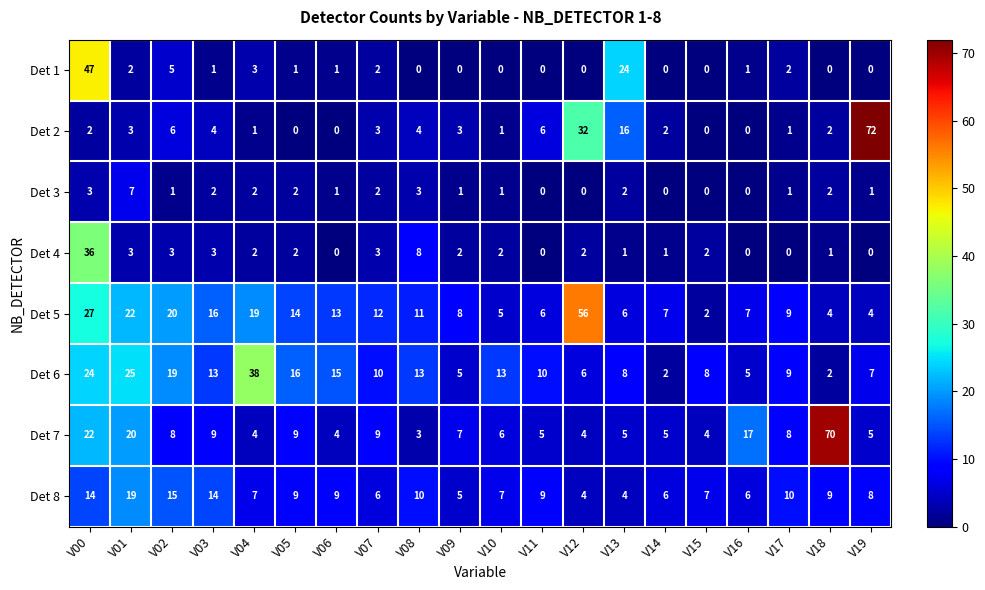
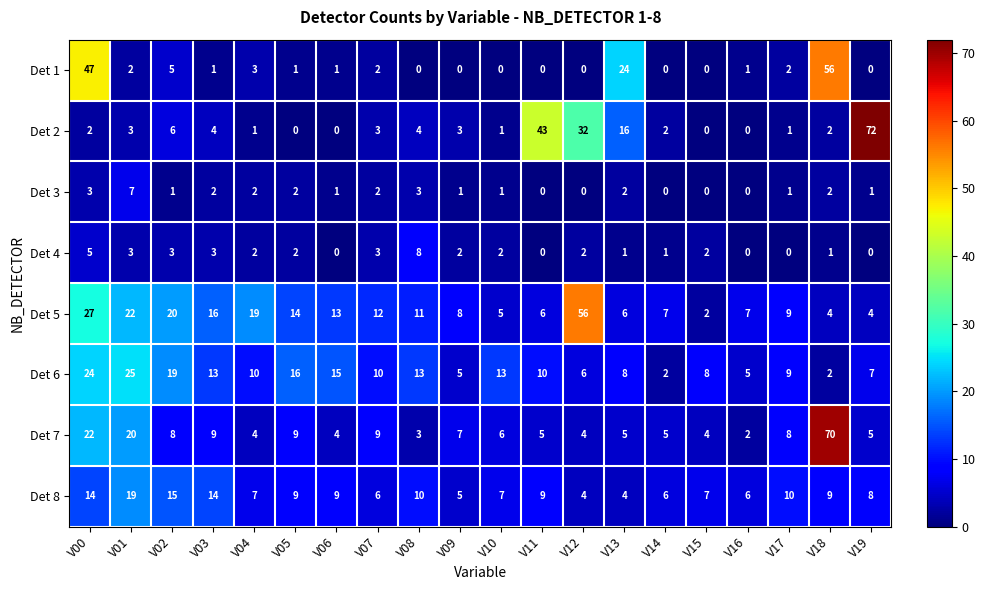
Det 1, V18: 0 -> 56
Det 2, V11: 6 -> 43
Det 4, V00: 36 -> 5
Det 6, V04: 38 -> 10
Det 7, V16: 17 -> 2
